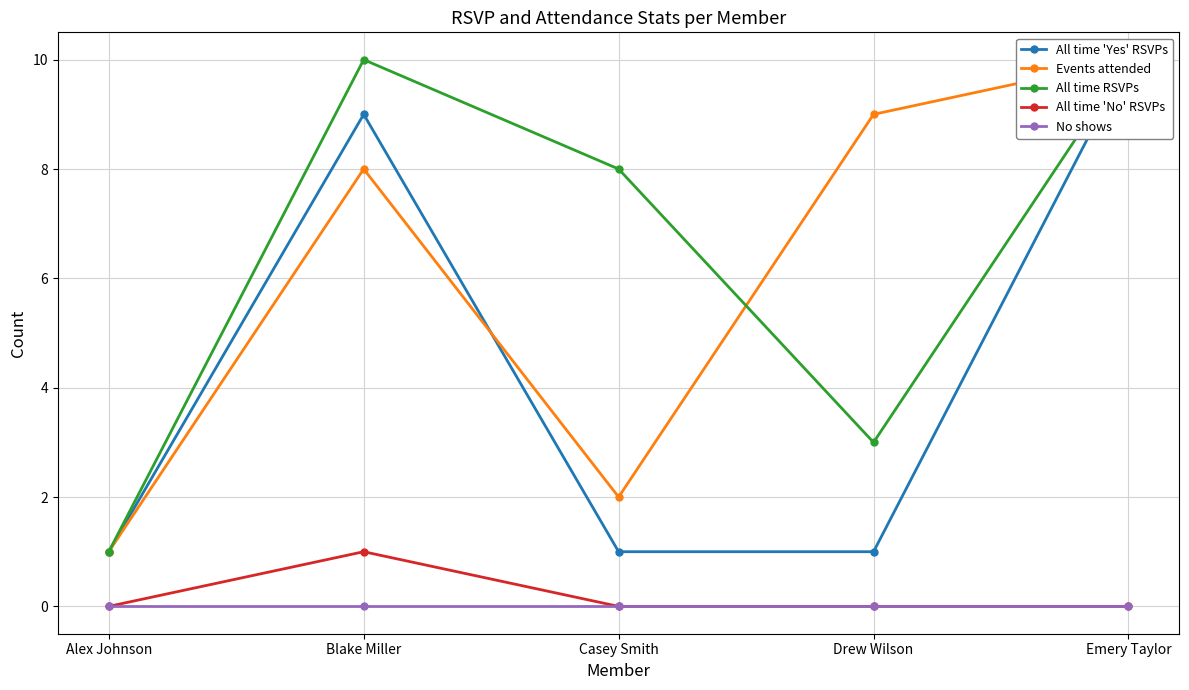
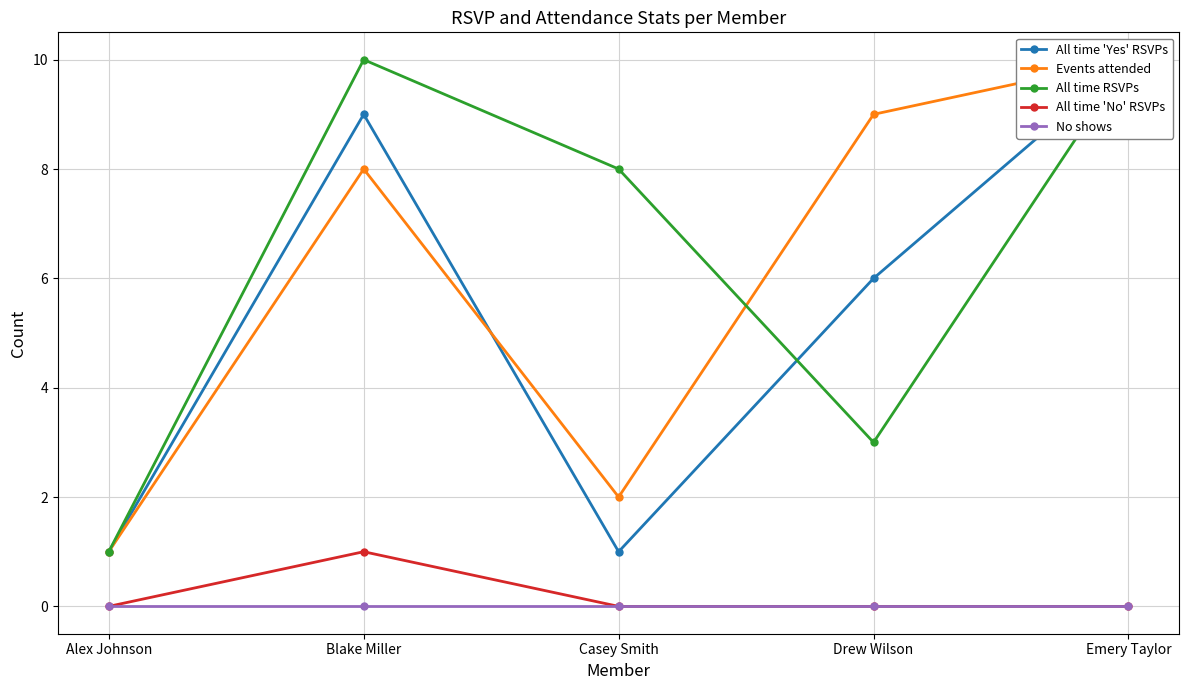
All time 'Yes' RSVPs, Drew Wilson: 1 -> 6
